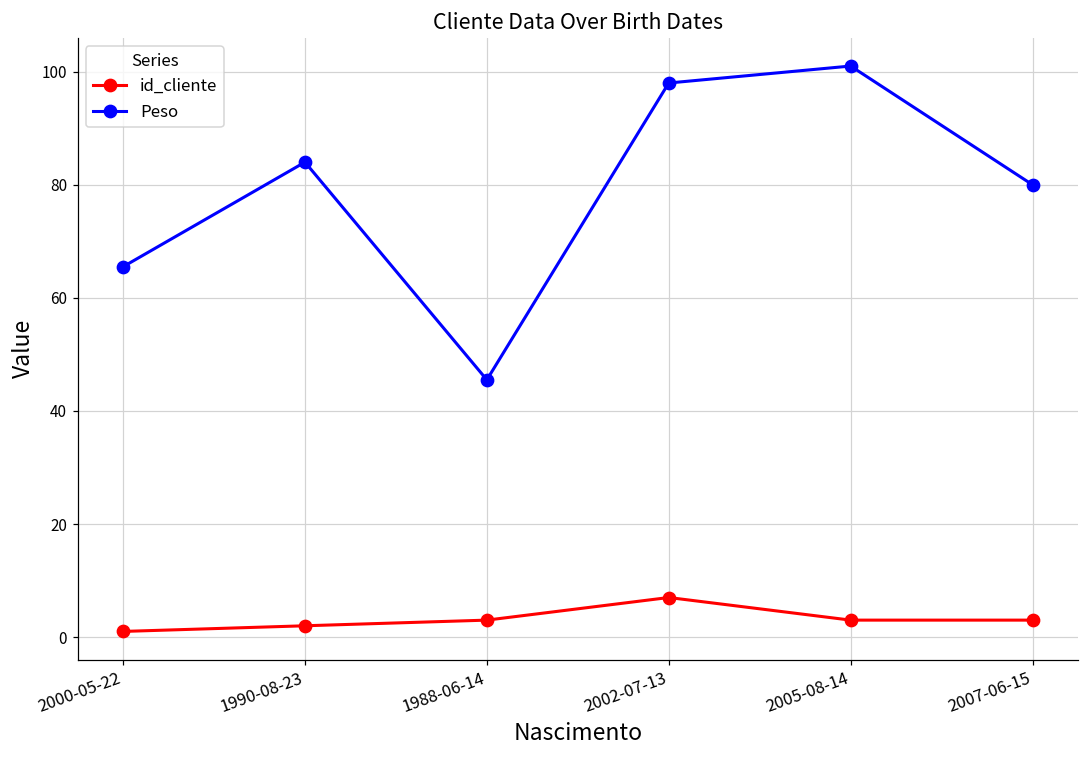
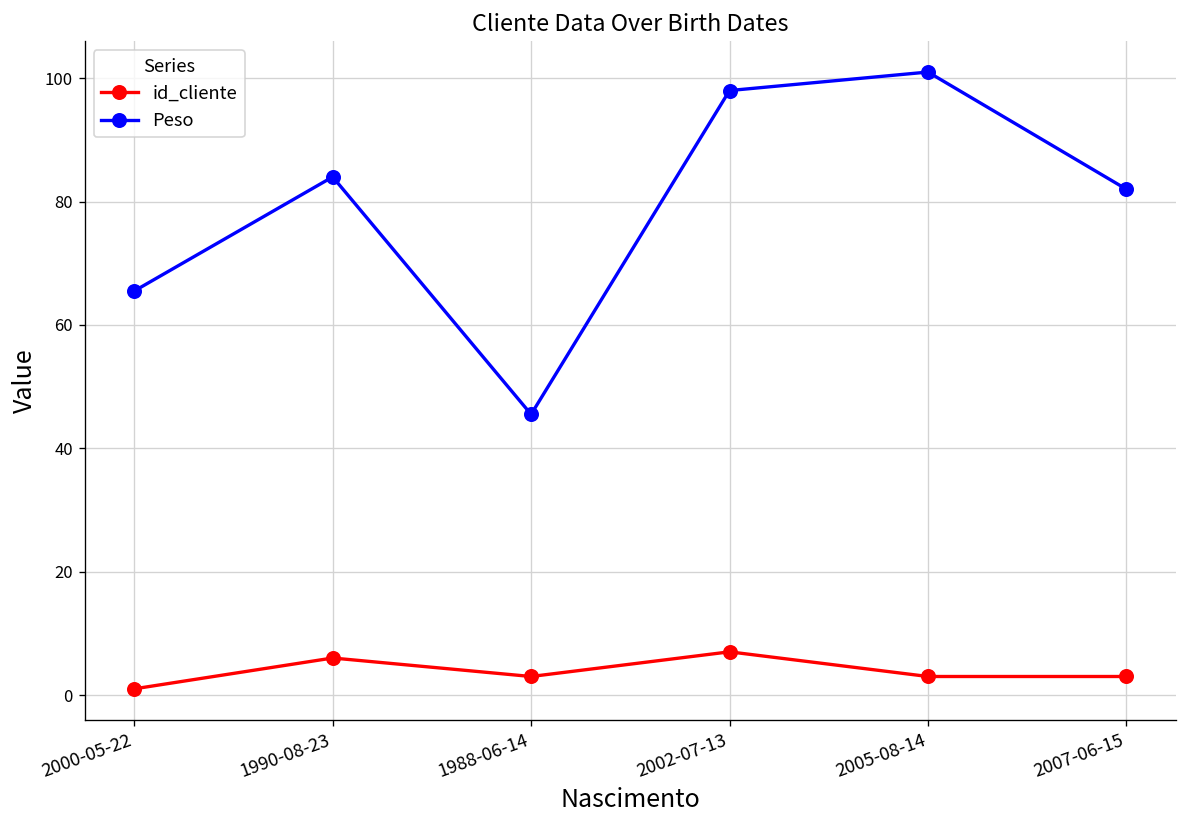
id_cliente, 1990-08-23: 2 -> 6
Peso, 2007-06-15: 80 -> 82
